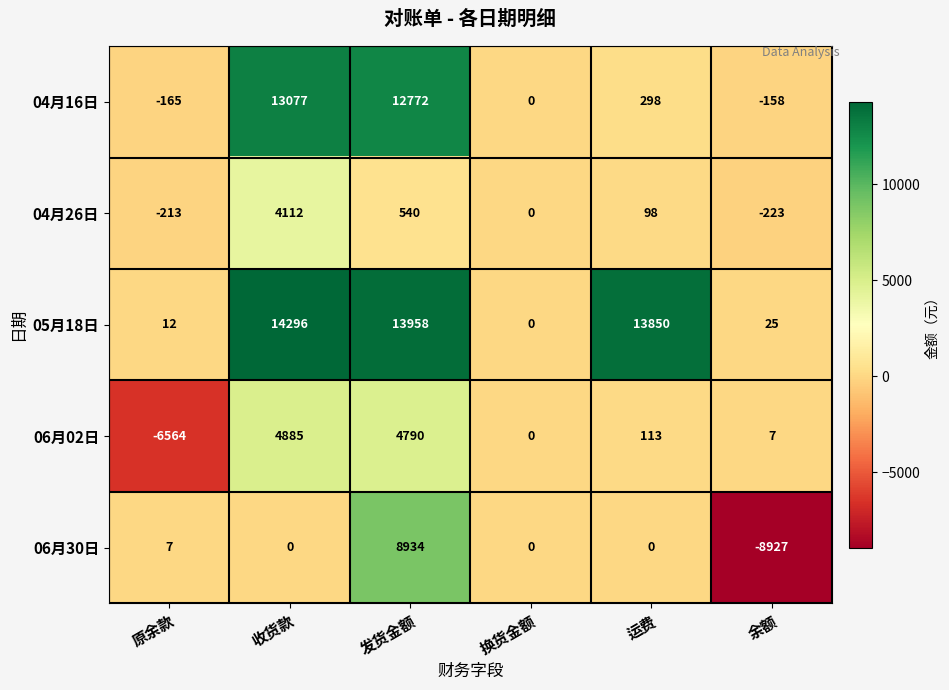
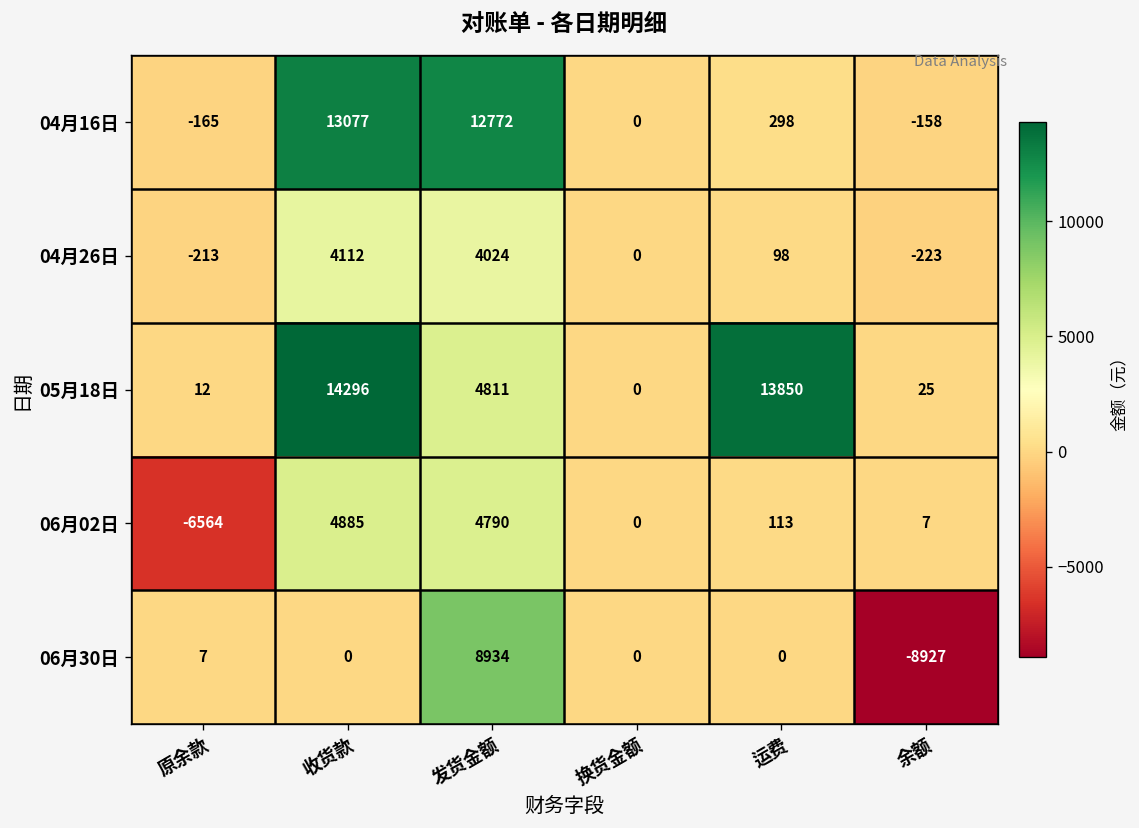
04月26日, 发货金额: 540 -> 4024
05月18日, 发货金额: 13958 -> 4811
